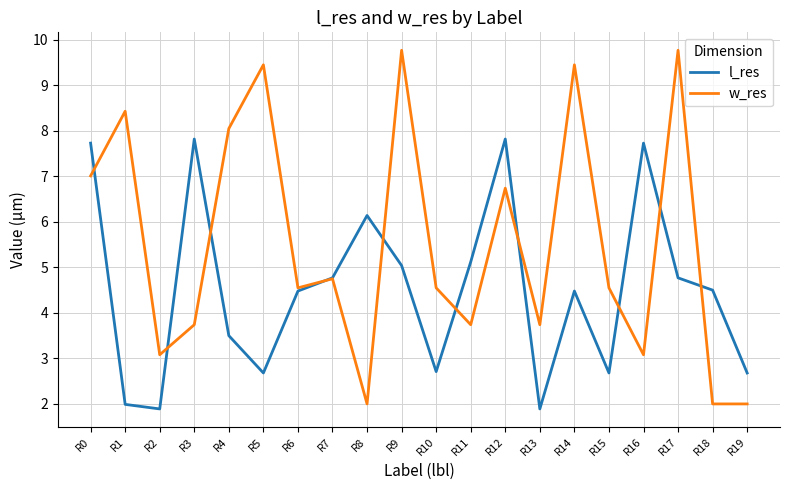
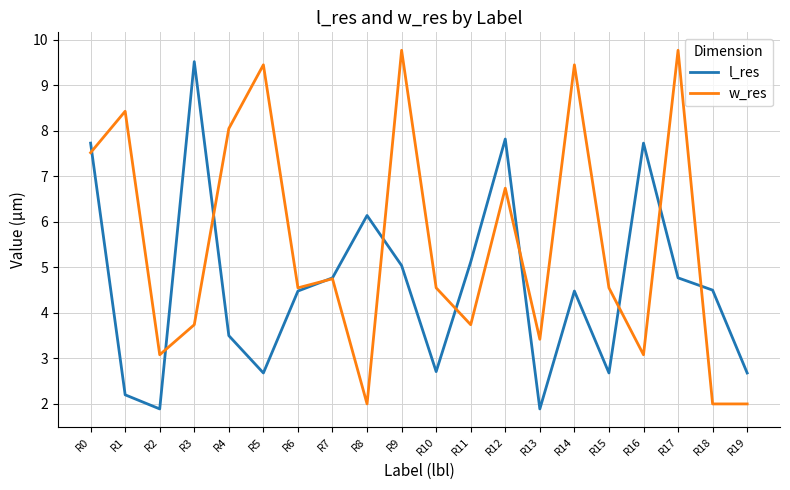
w_res, R0: 7.0 -> 7.5
l_res, R1: 2.0 -> 2.2
l_res, R3: 7.8 -> 9.5
w_res, R13: 3.7 -> 3.4
